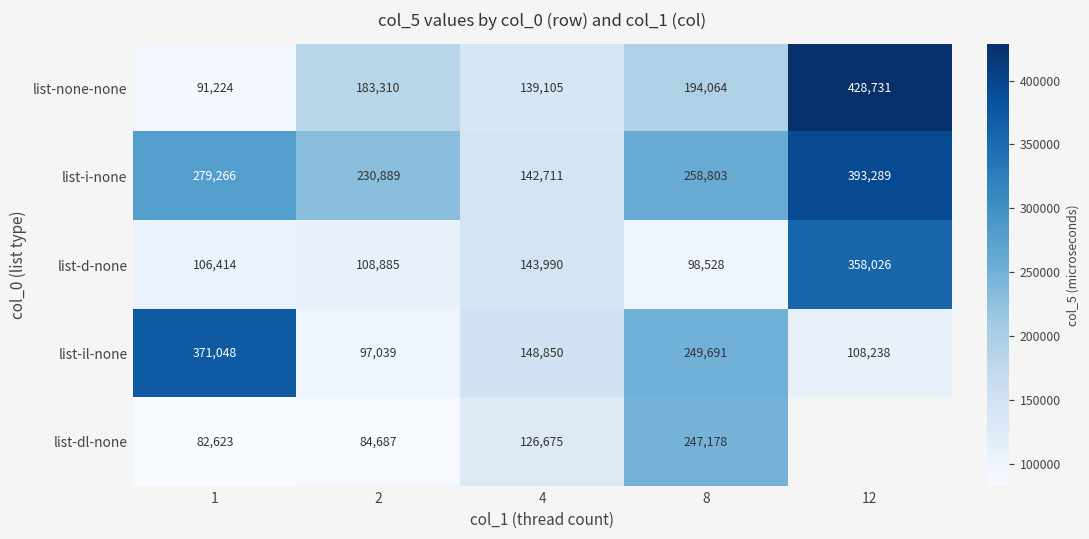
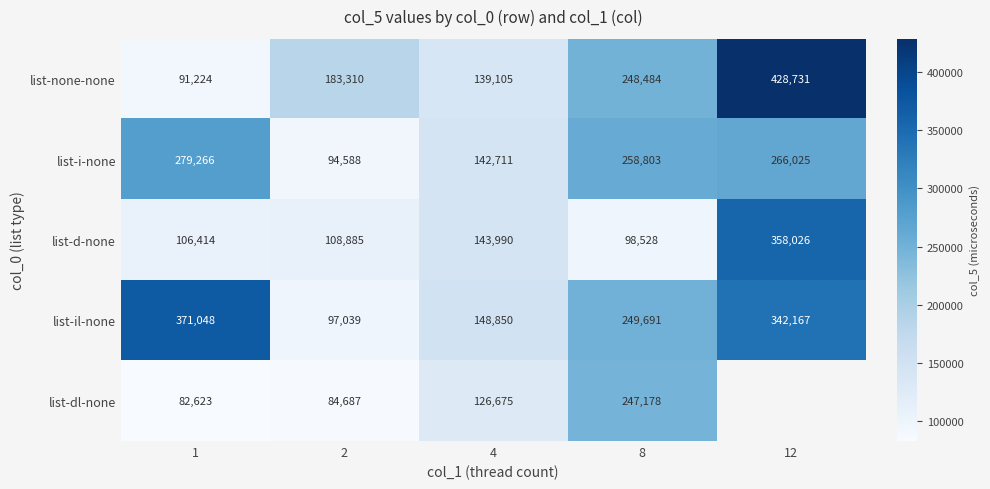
list-none-none, 8: 194,064 -> 248,484
list-i-none, 2: 230,889 -> 94,588
list-i-none, 12: 393,289 -> 266,025
list-il-none, 12: 108,238 -> 342,167
